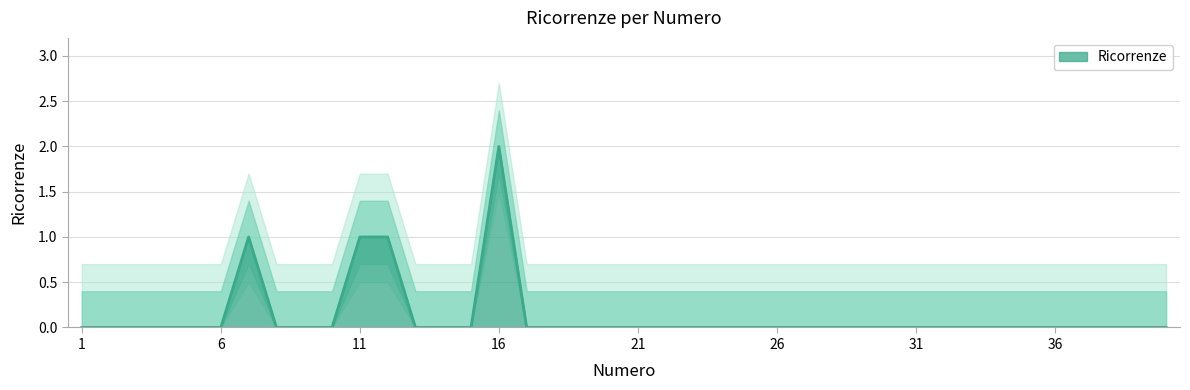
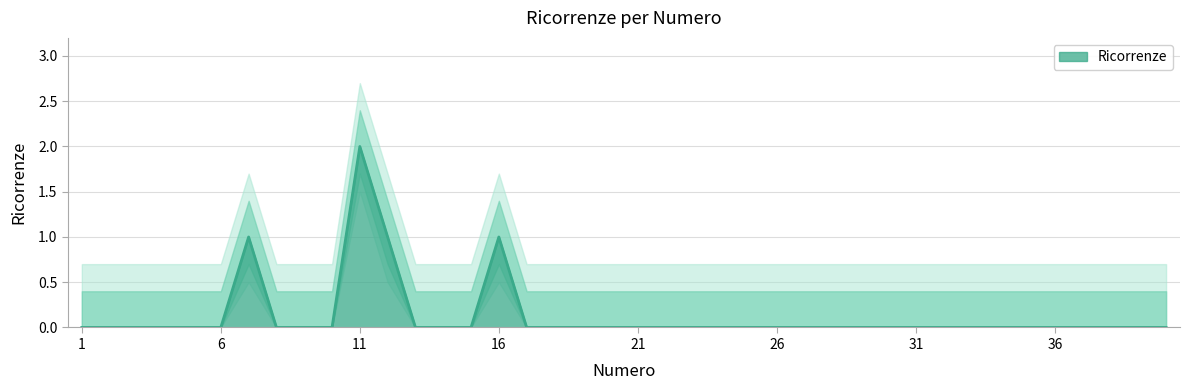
Ricorrenze, 11: 1 -> 2
Ricorrenze, 16: 2 -> 1
